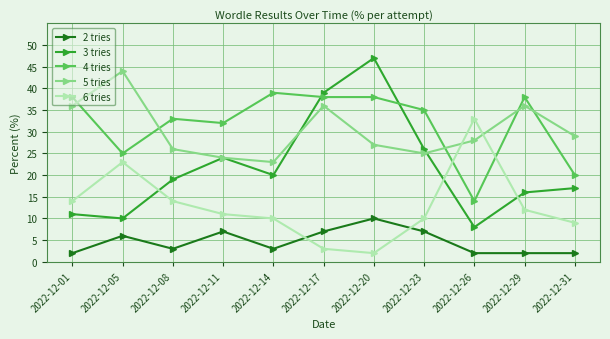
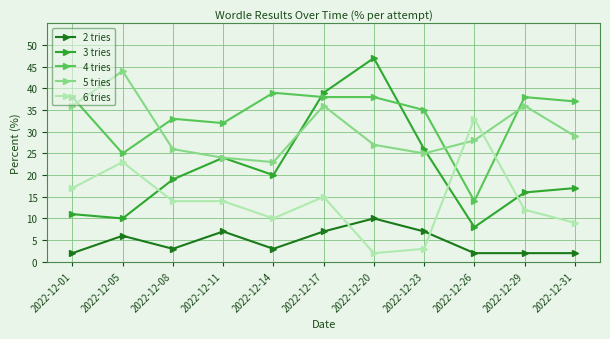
6 tries, 2022-12-01: 14 -> 17
6 tries, 2022-12-11: 11 -> 14
6 tries, 2022-12-17: 3 -> 15
6 tries, 2022-12-23: 10 -> 3
4 tries, 2022-12-31: 20 -> 37
